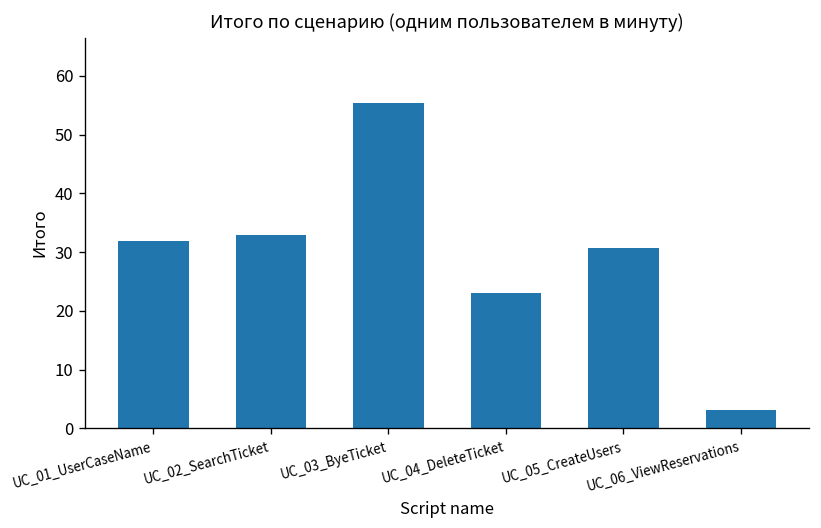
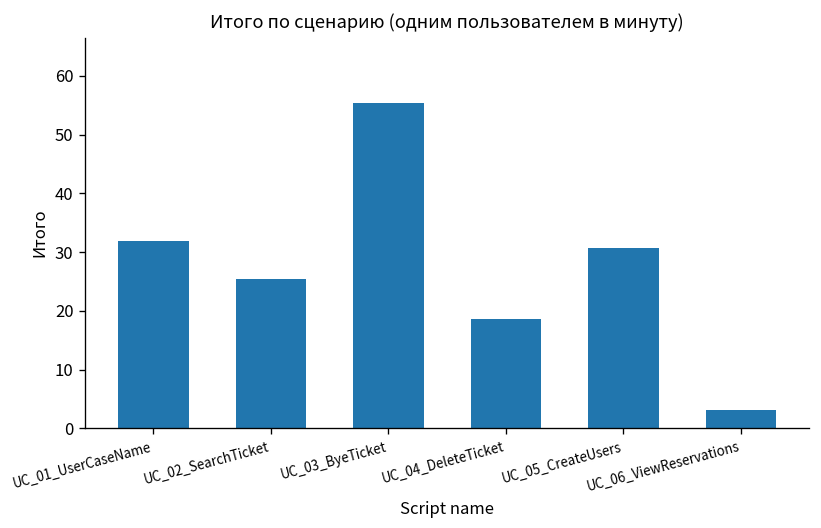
UC_02_SearchTicket: 33 -> 25
UC_04_DeleteTicket: 23 -> 19
